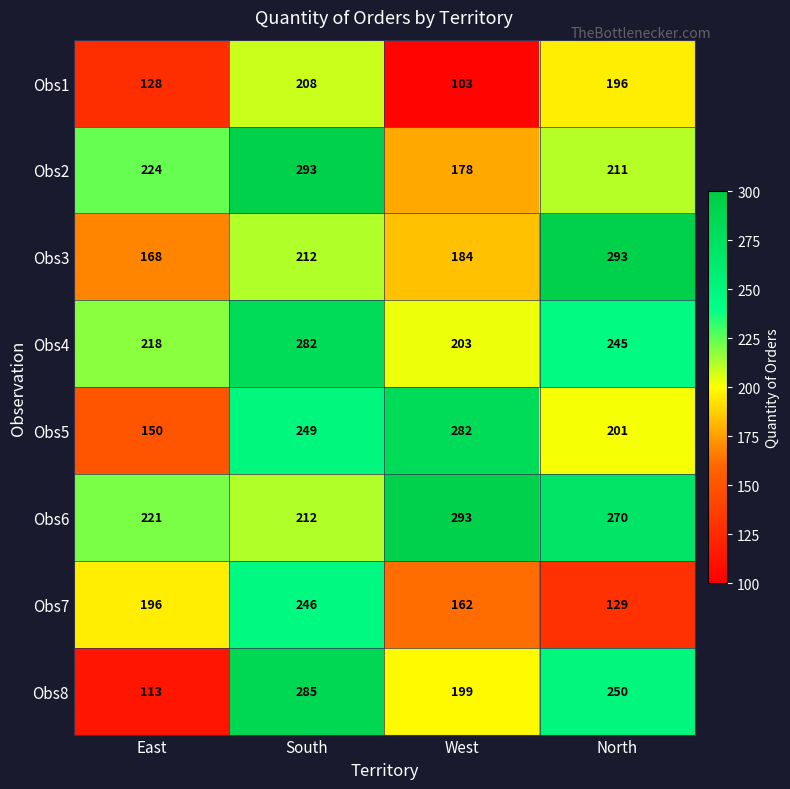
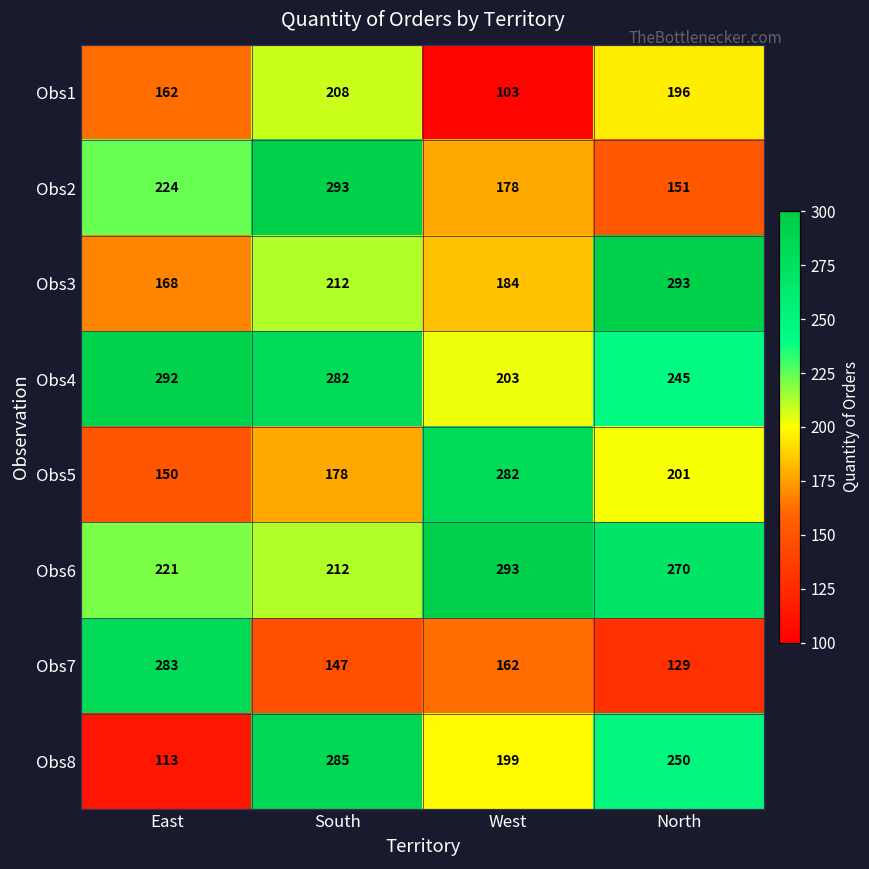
Obs1, East: 128 -> 162
Obs2, North: 211 -> 151
Obs4, East: 218 -> 292
Obs5, South: 249 -> 178
Obs7, East: 196 -> 283
Obs7, South: 246 -> 147
